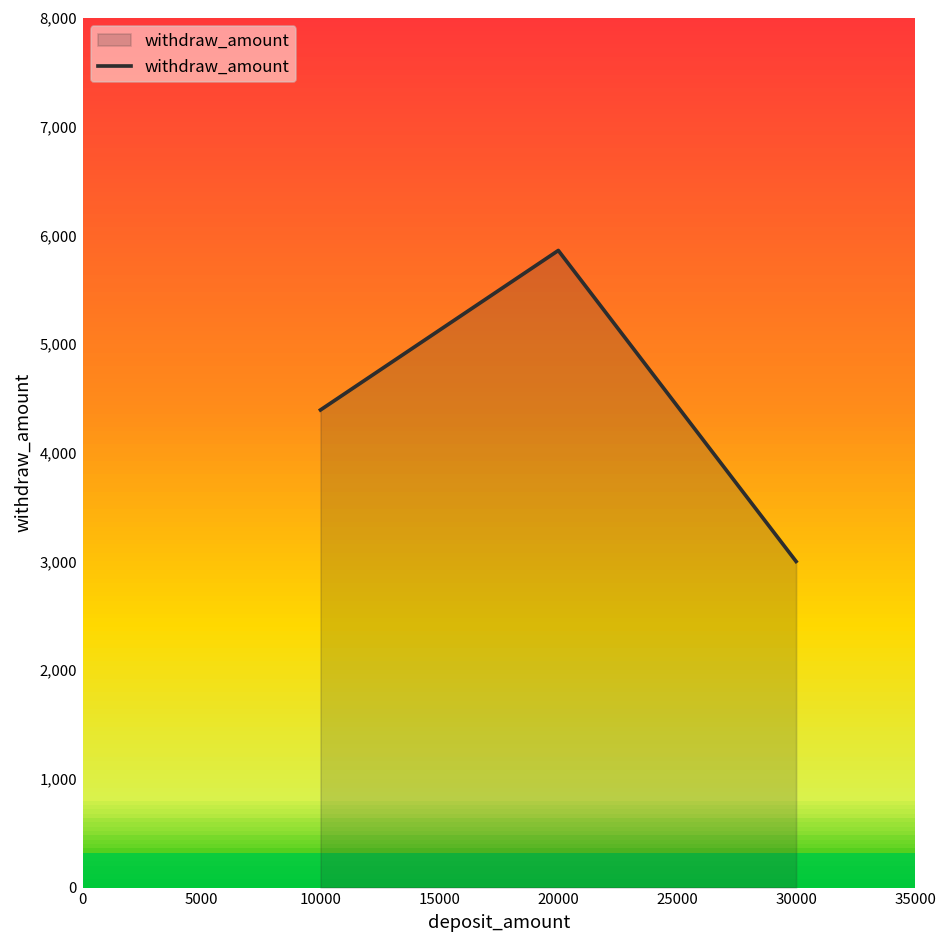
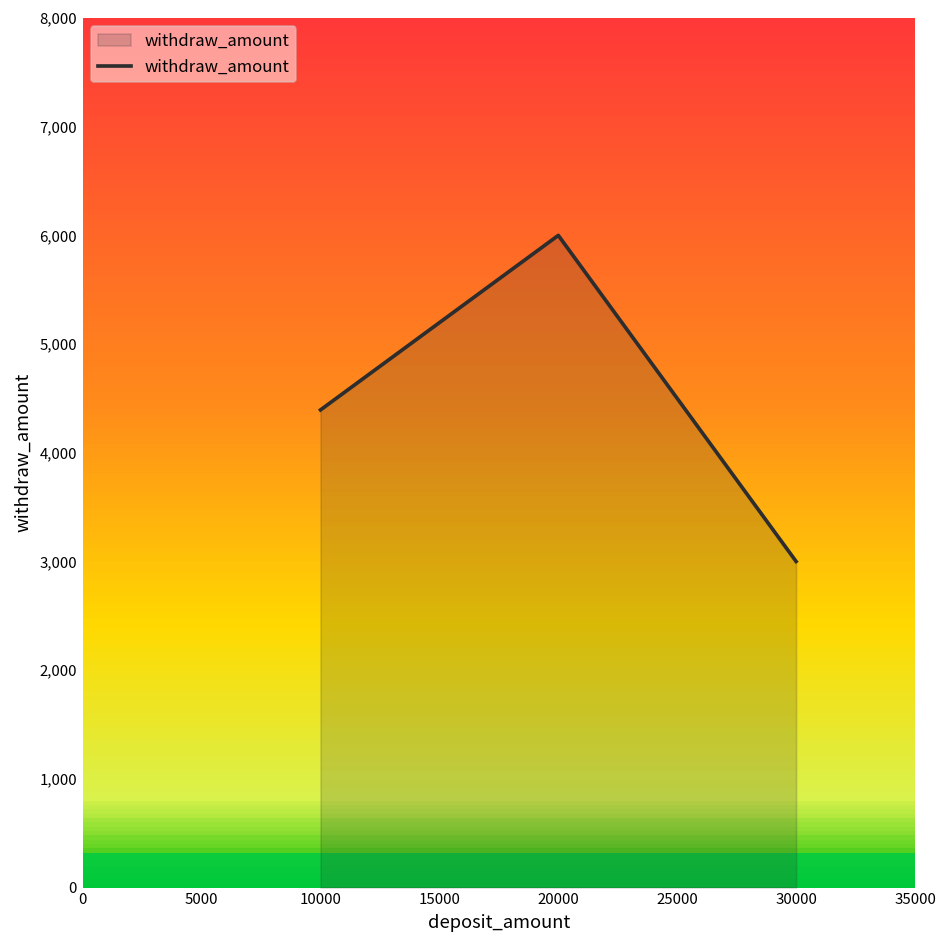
withdraw_amount, 20000: 5,900 -> 6,000
